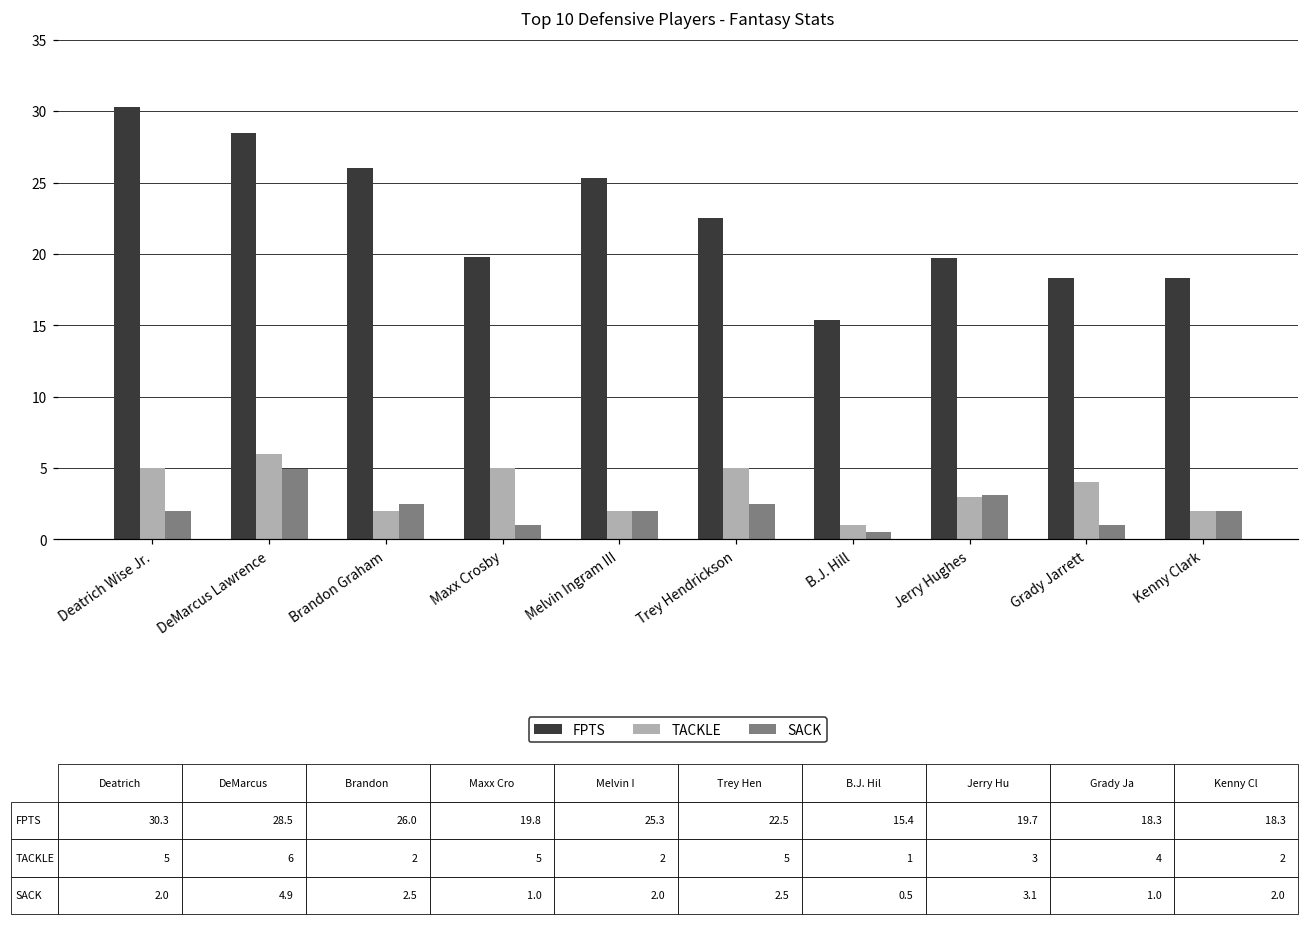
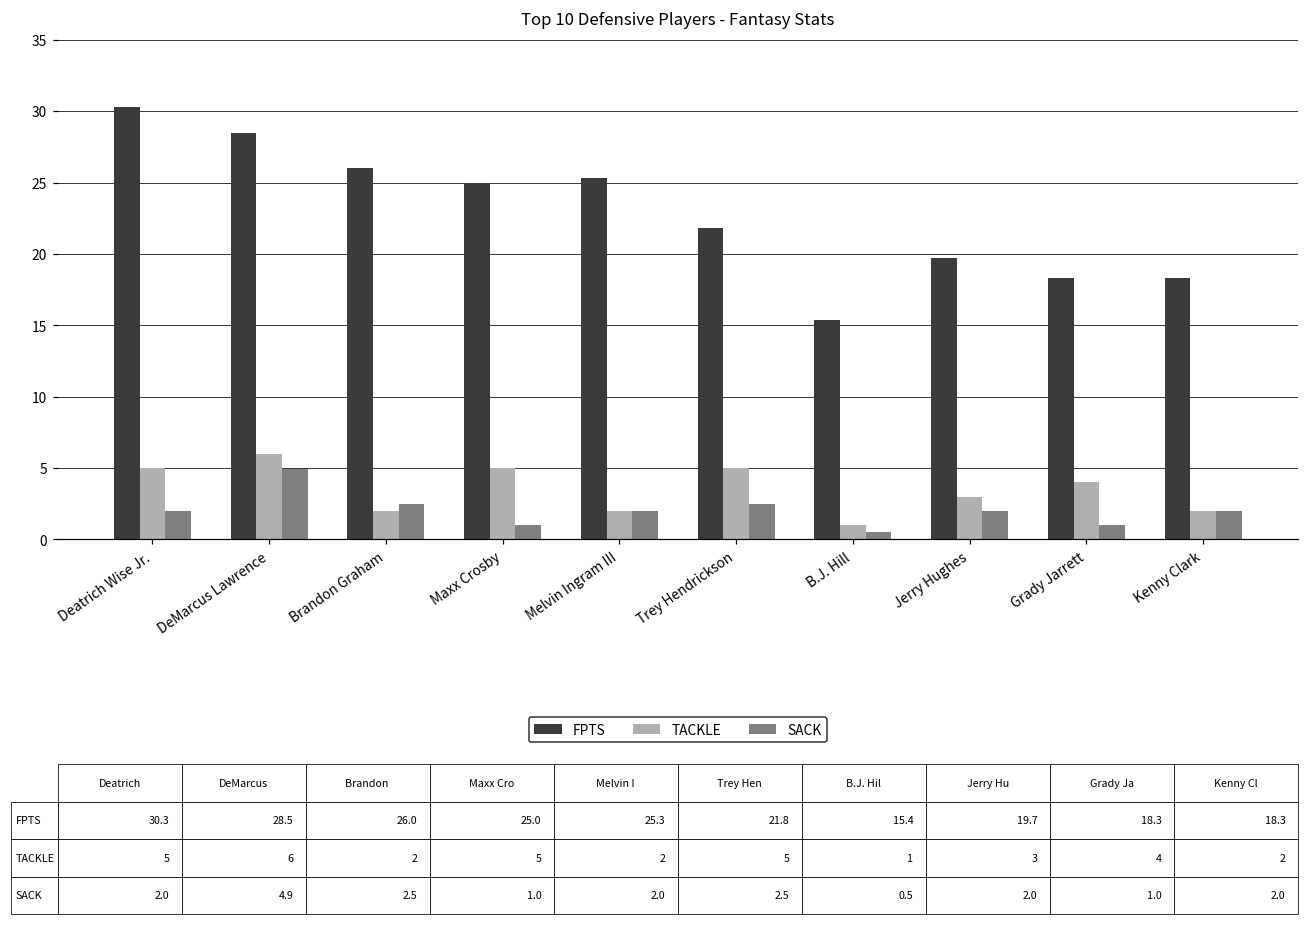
FPTS, Maxx Crosby: 19.8 -> 25.0
FPTS, Trey Hendrickson: 22.5 -> 21.8
SACK, Jerry Hughes: 3.1 -> 2.0
